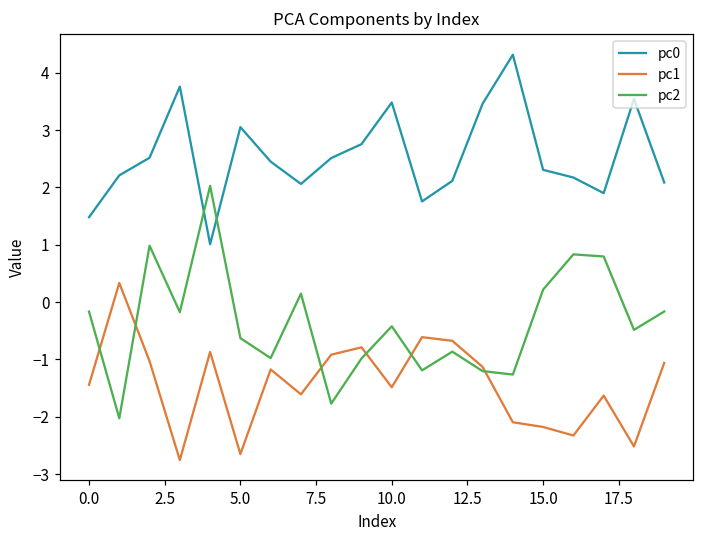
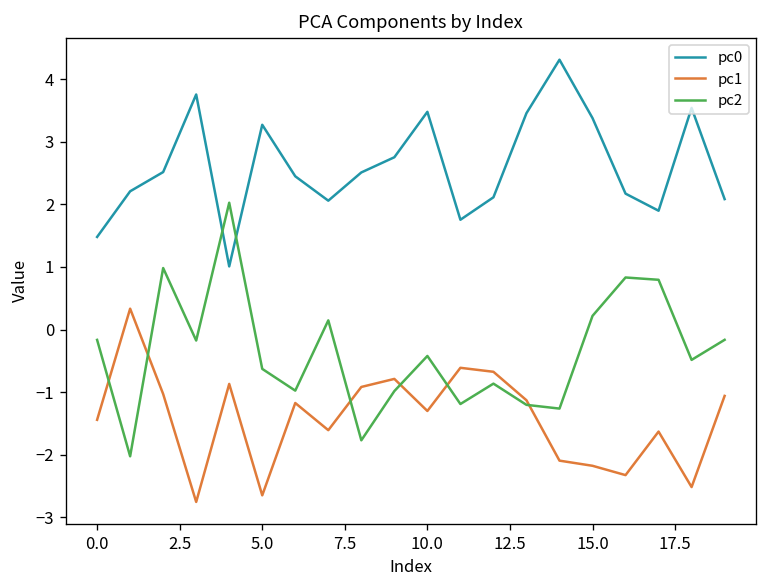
pc0, 5.0: 3.1 -> 3.3
pc1, 10.0: -1.5 -> -1.3
pc0, 15.0: 2.3 -> 3.4
